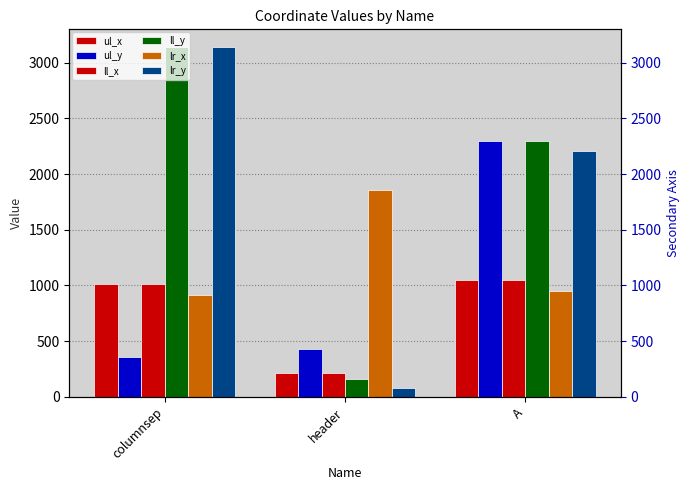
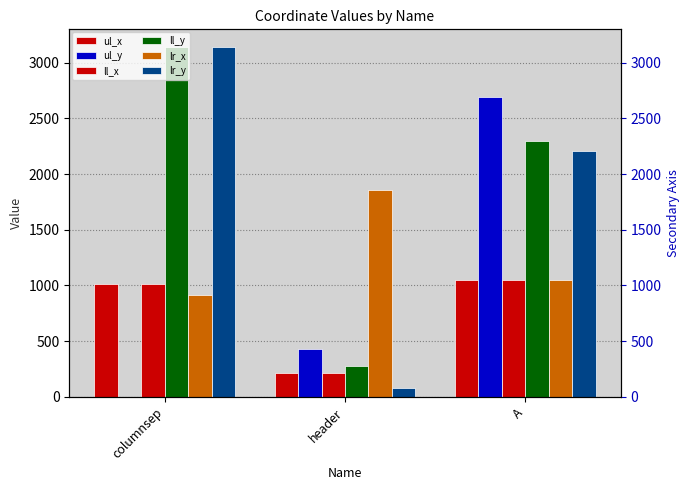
ul_y, columnsep: 360 -> 0
ll_y, header: 160 -> 280
ul_y, A: 2300 -> 2690
lr_x, A: 950 -> 1050
